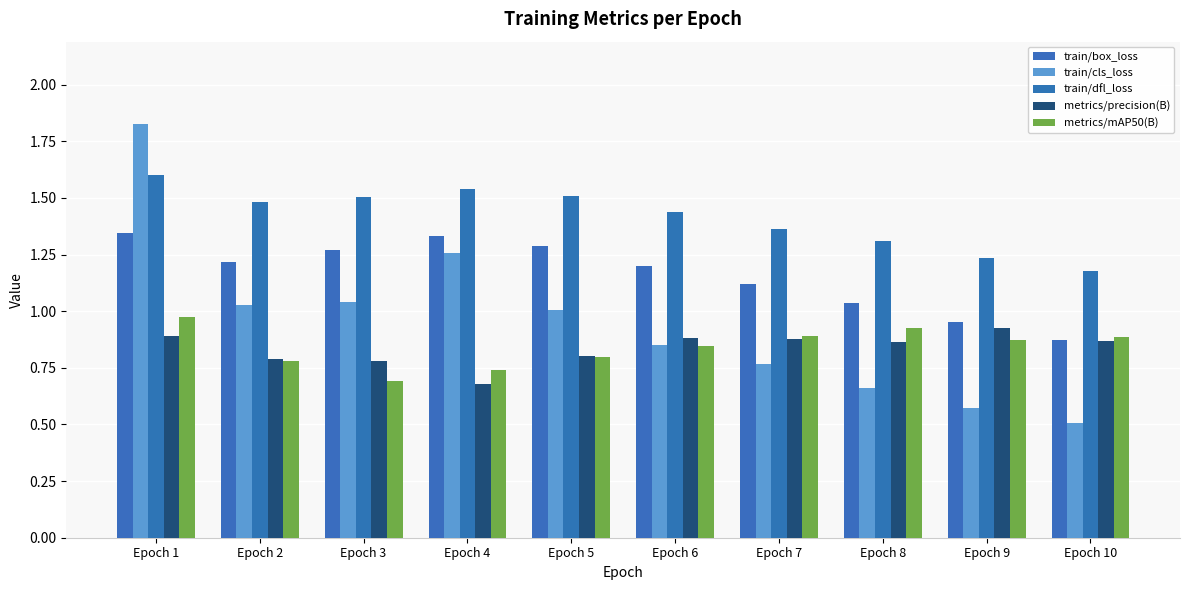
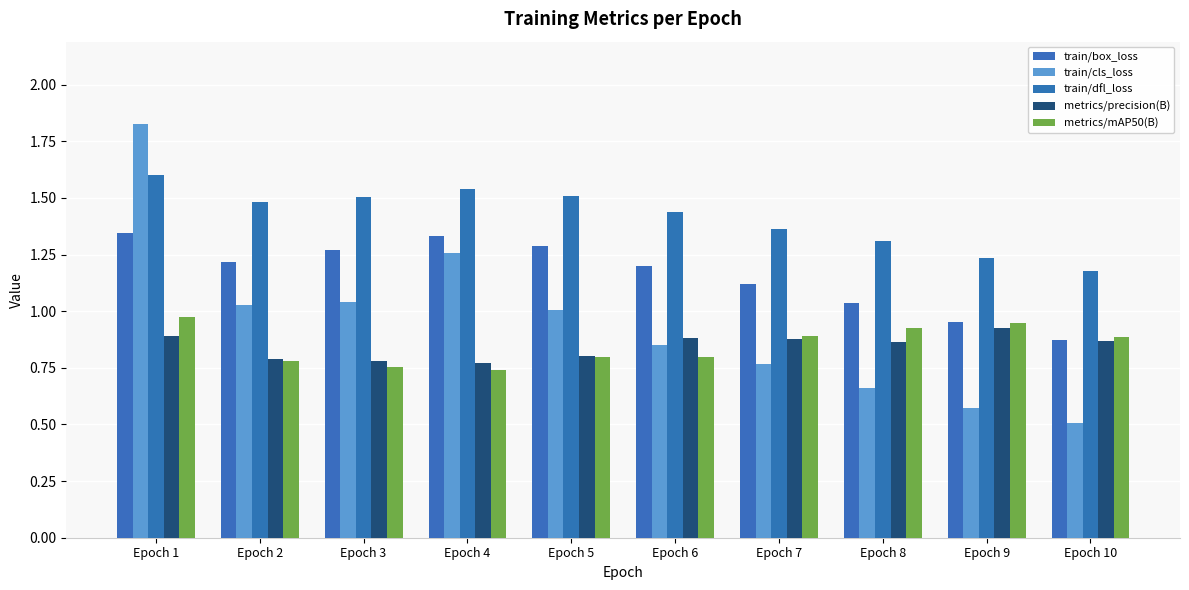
metrics/mAP50(B), Epoch 3: 0.69 -> 0.76
metrics/precision(B), Epoch 4: 0.68 -> 0.77
metrics/mAP50(B), Epoch 6: 0.85 -> 0.80
metrics/mAP50(B), Epoch 9: 0.87 -> 0.95
